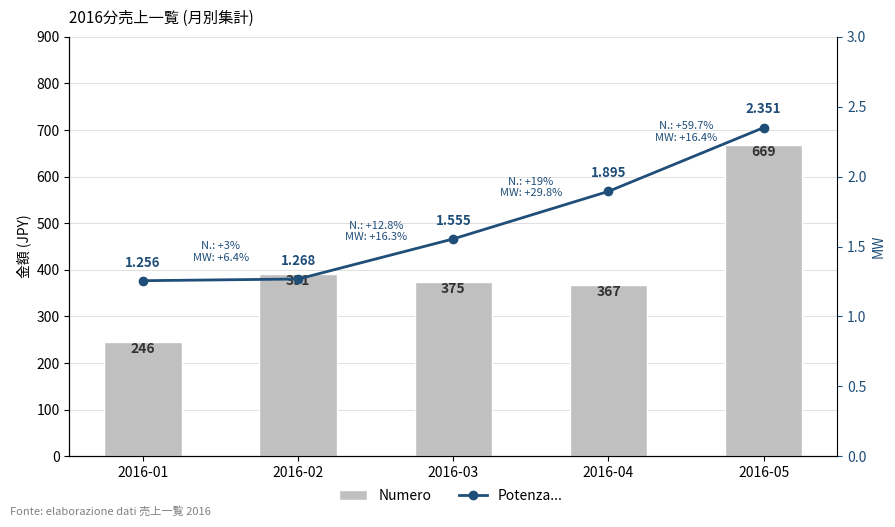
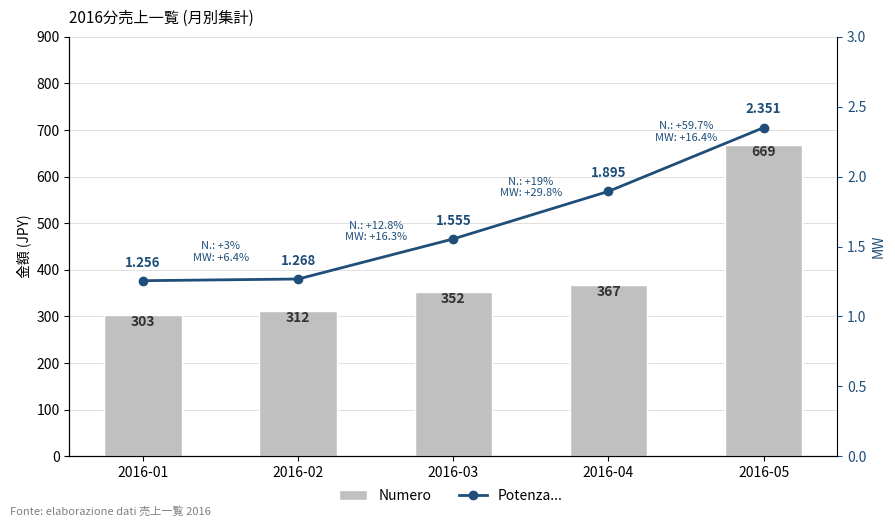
Numero, 2016-01: 246 -> 303
Numero, 2016-02: 391 -> 312
Numero, 2016-03: 375 -> 352
